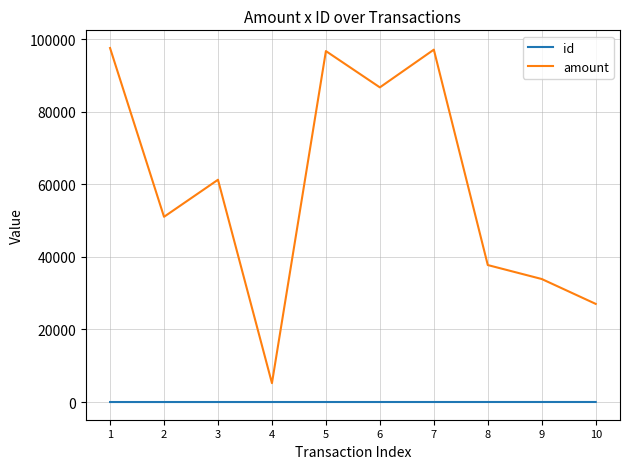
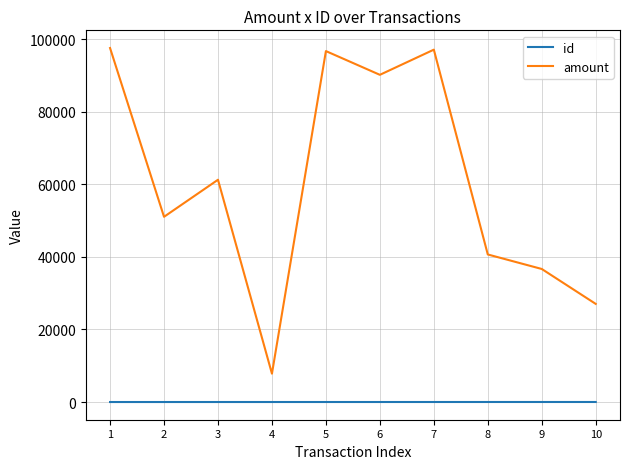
amount, 4: 5000 -> 8000
amount, 6: 87000 -> 90000
amount, 8: 38000 -> 41000
amount, 9: 34000 -> 37000
